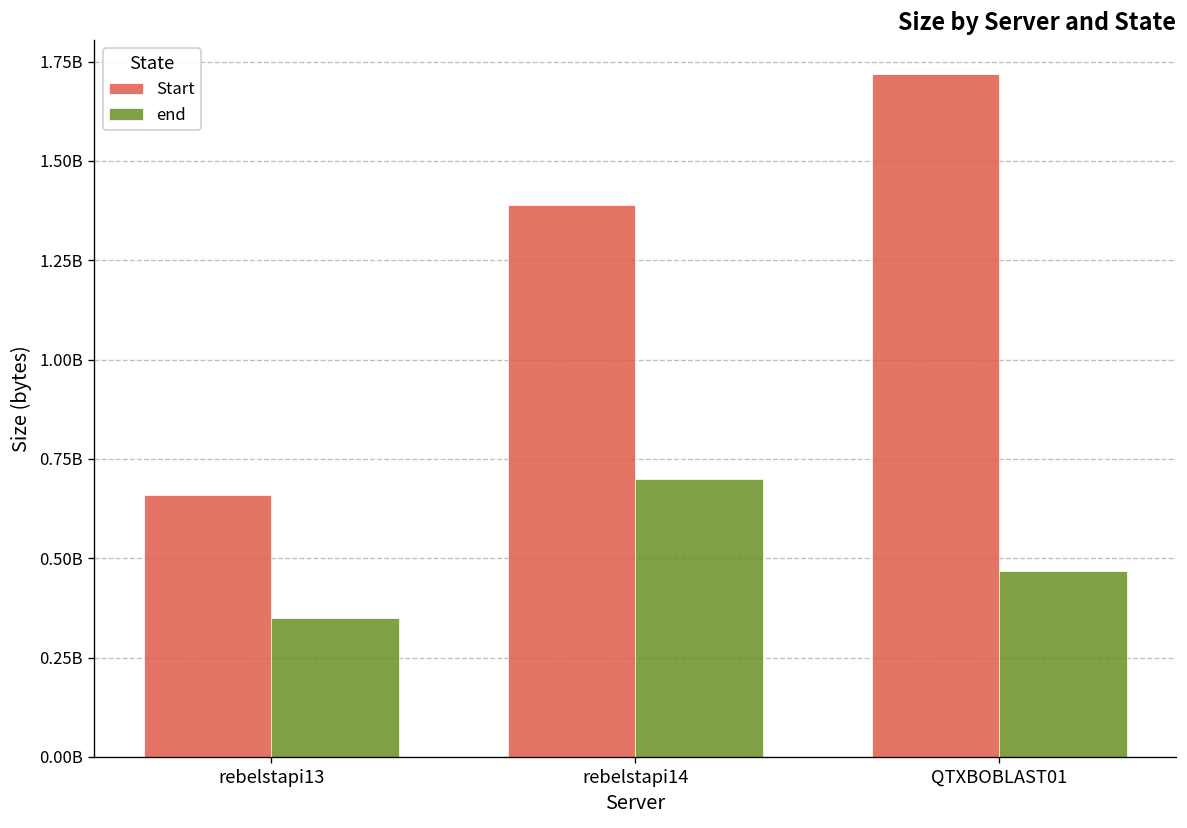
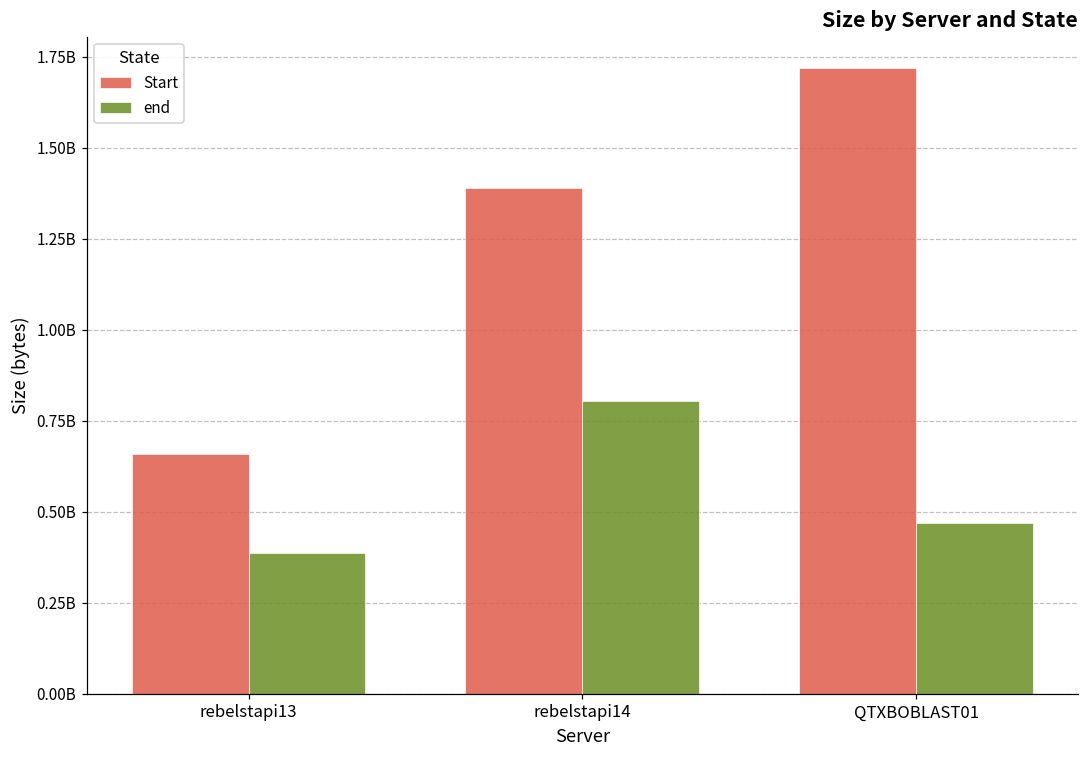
end, rebelstapi13: 350000000 -> 390000000
end, rebelstapi14: 700000000 -> 810000000
